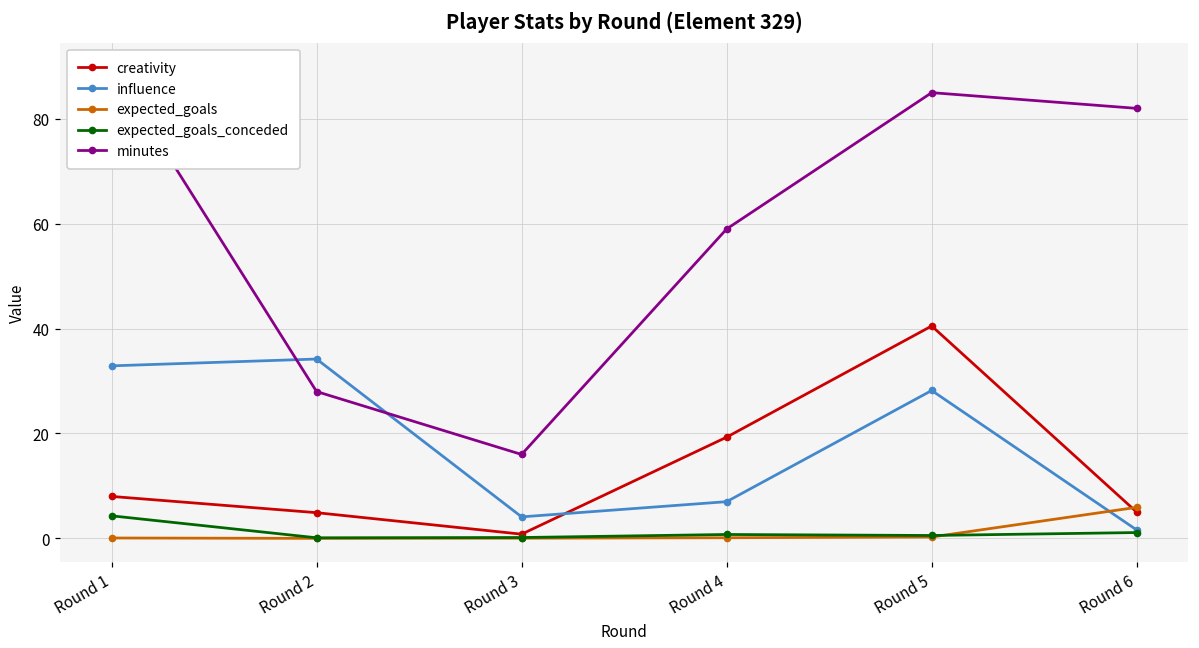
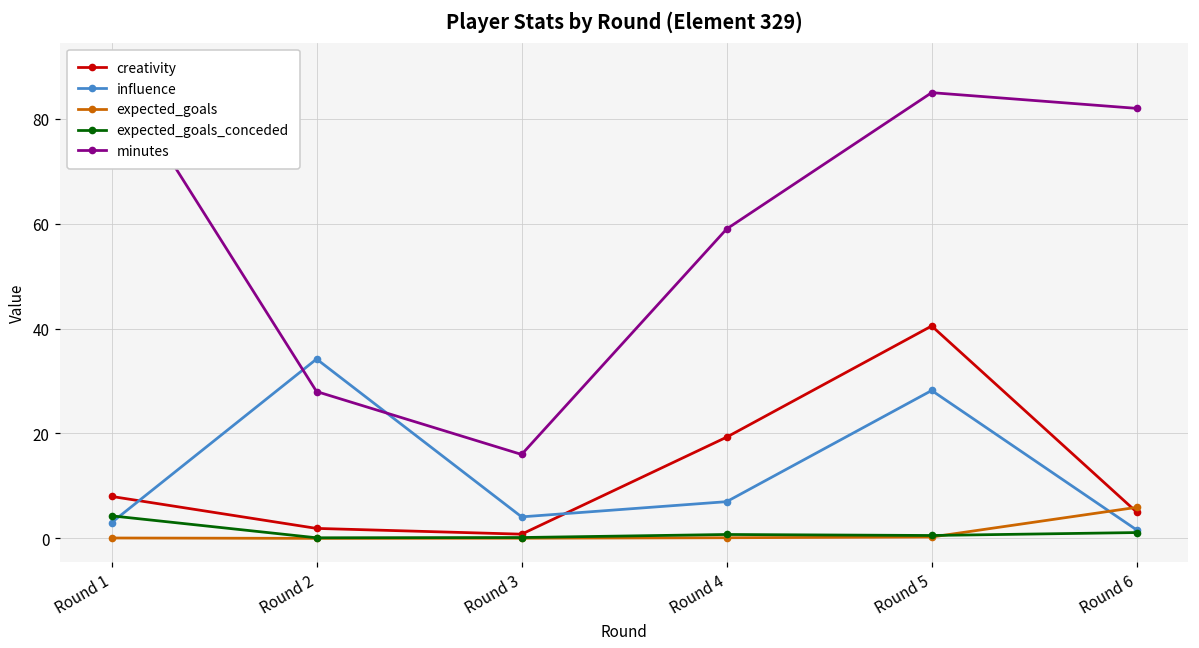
influence, Round 1: 33 -> 3
creativity, Round 2: 5 -> 2
